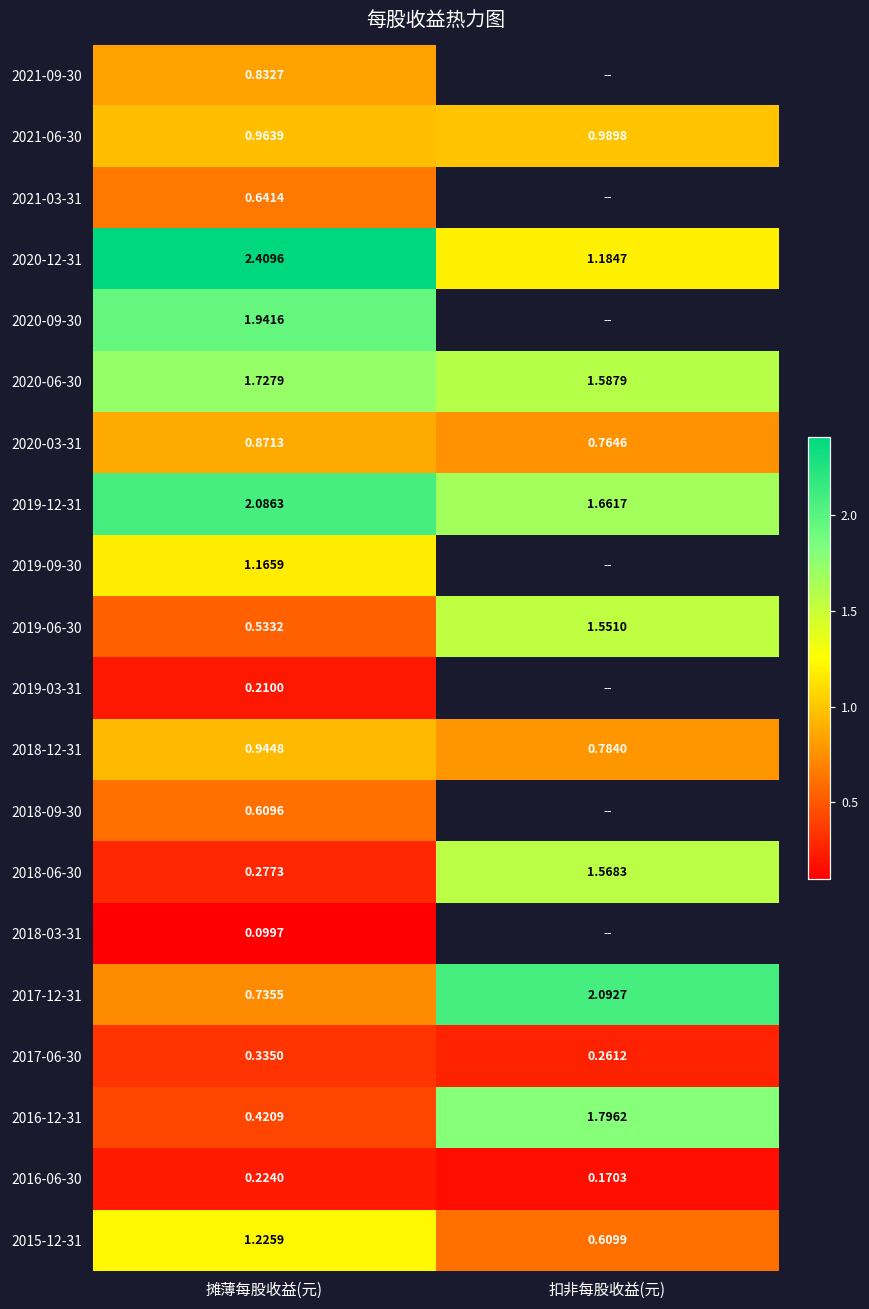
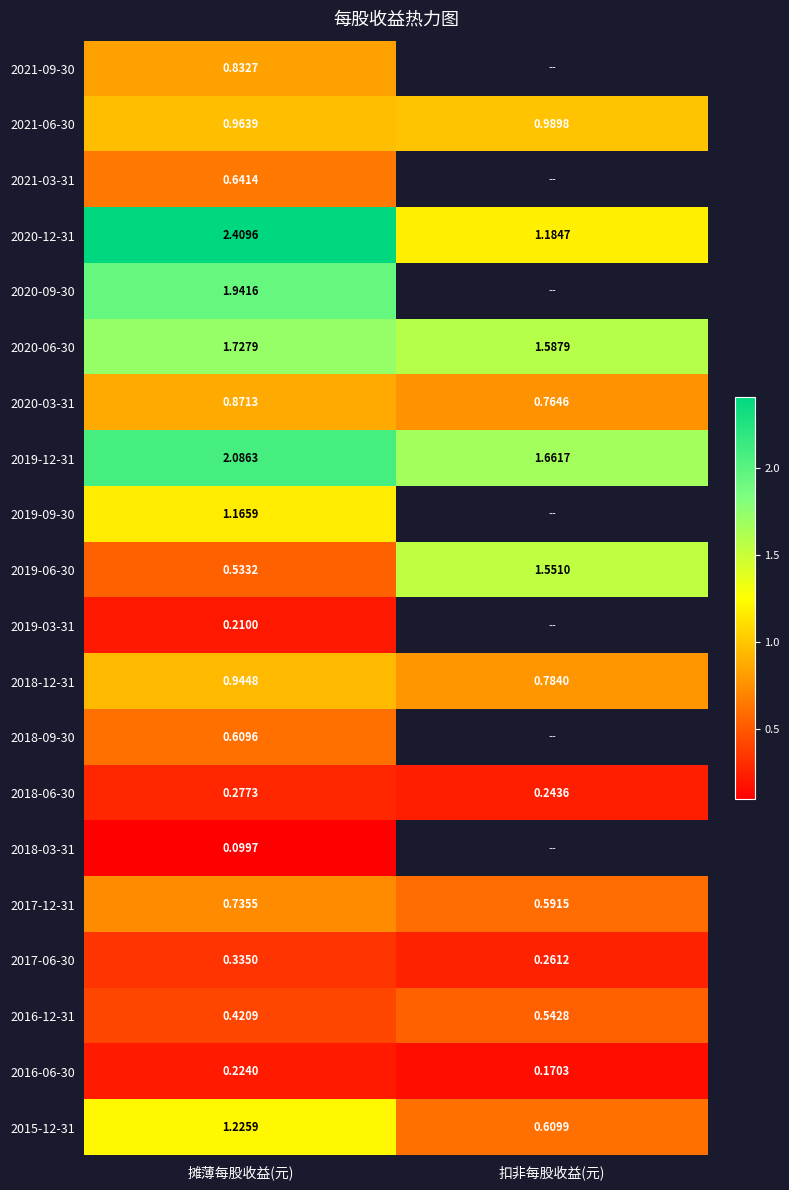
2018-06-30, 扣非每股收益(元): 1.5683 -> 0.2436
2017-12-31, 扣非每股收益(元): 2.0927 -> 0.5915
2016-12-31, 扣非每股收益(元): 1.7962 -> 0.5428
